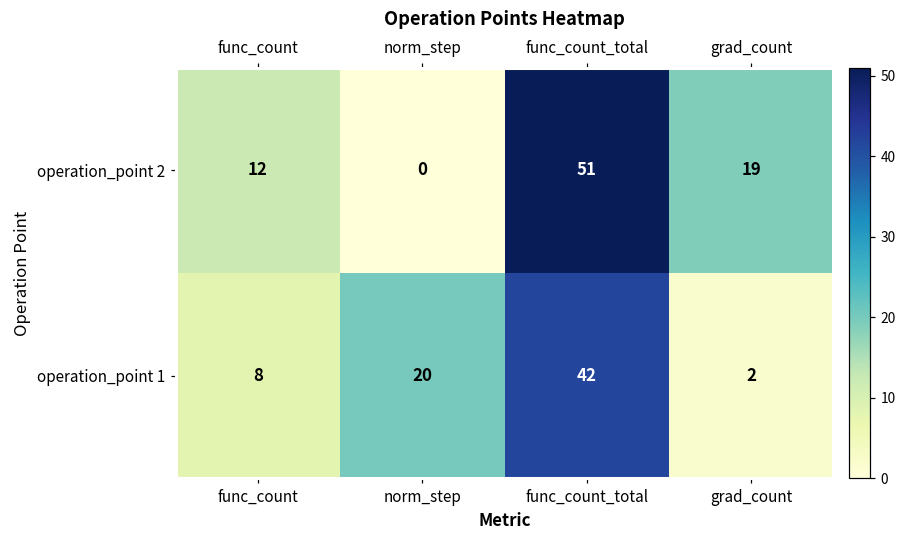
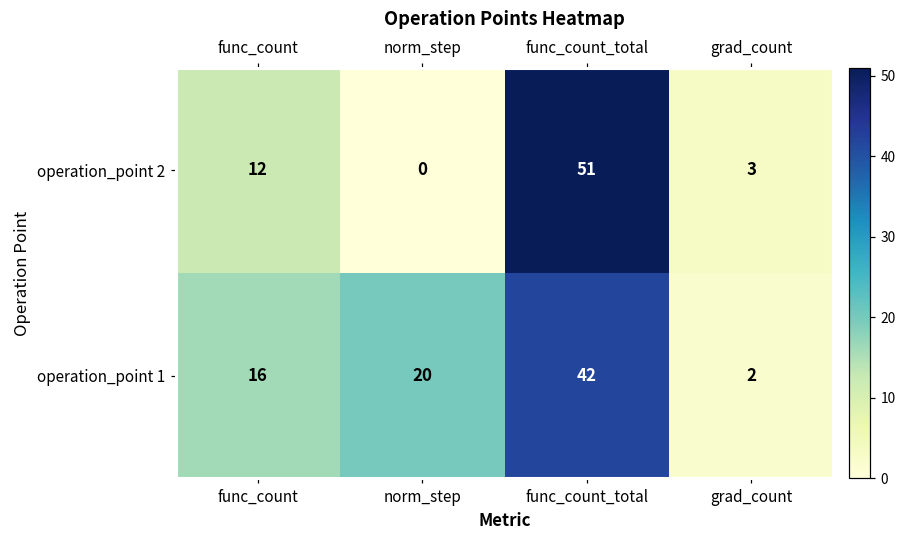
operation_point 2, grad_count: 19 -> 3
operation_point 1, func_count: 8 -> 16
